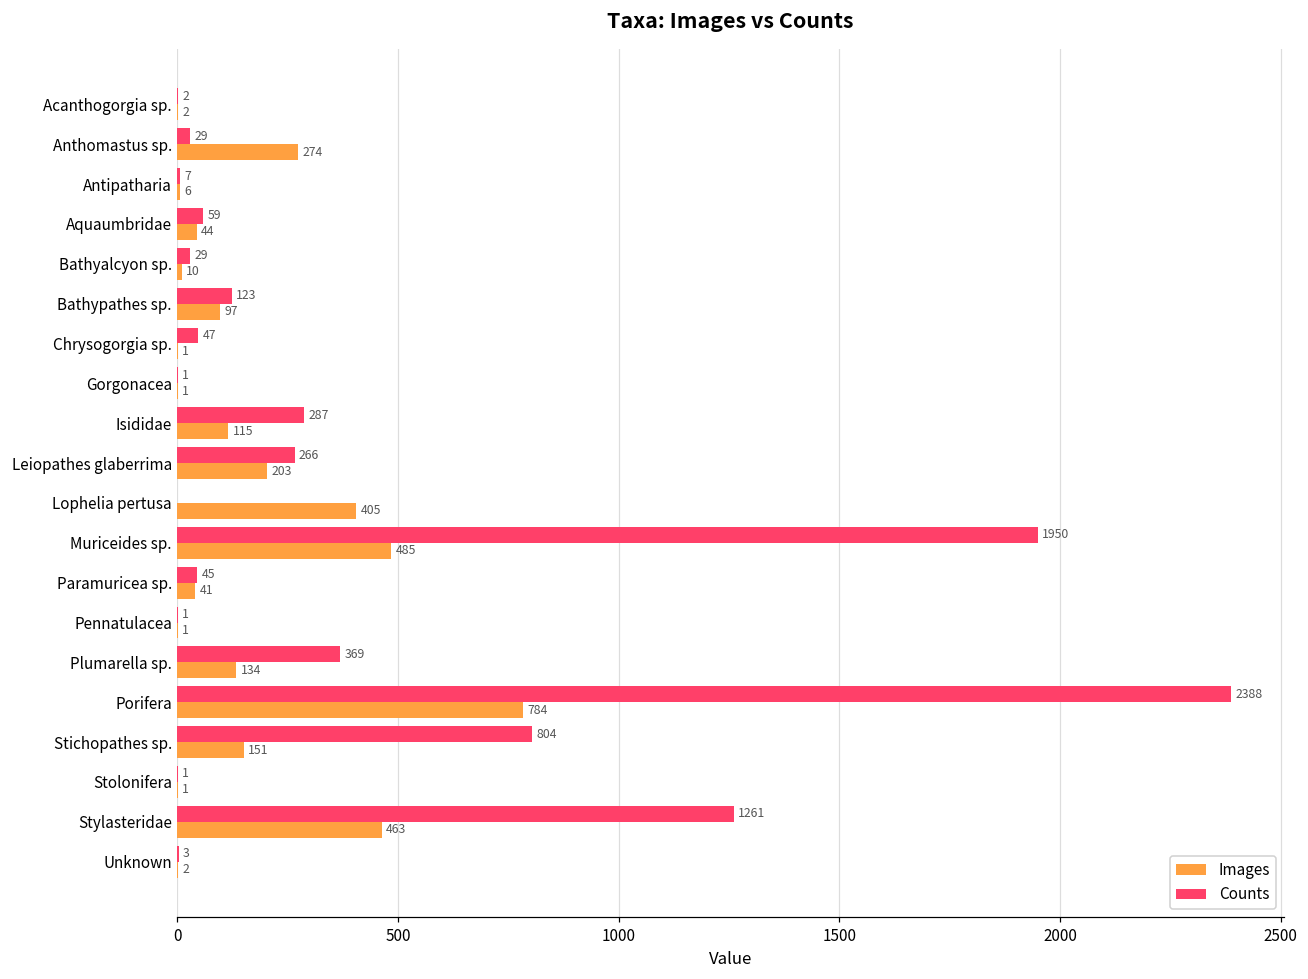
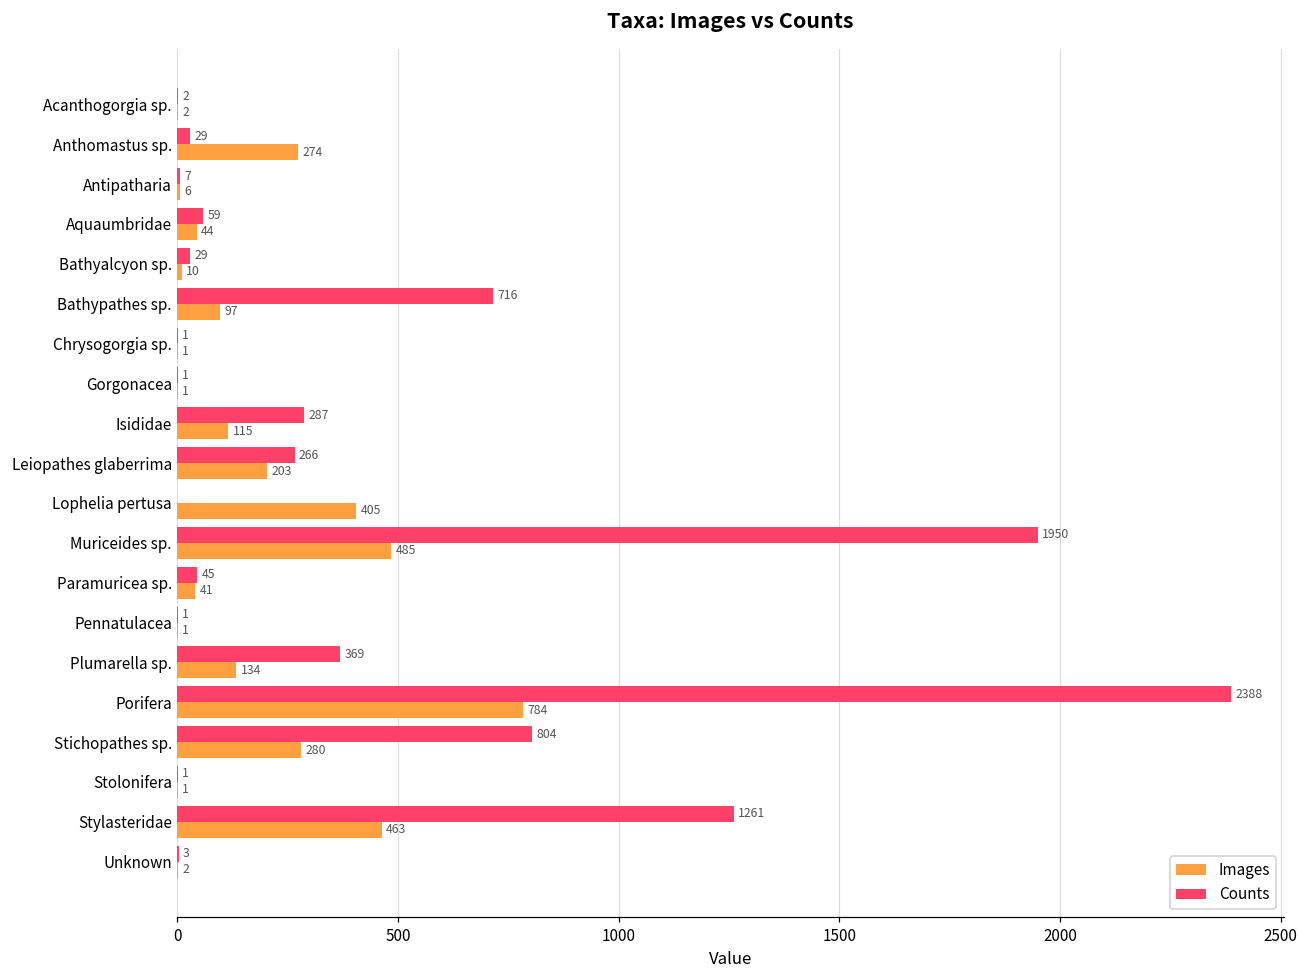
Counts, Bathypathes sp.: 123 -> 716
Counts, Chrysogorgia sp.: 47 -> 1
Images, Stichopathes sp.: 151 -> 280
